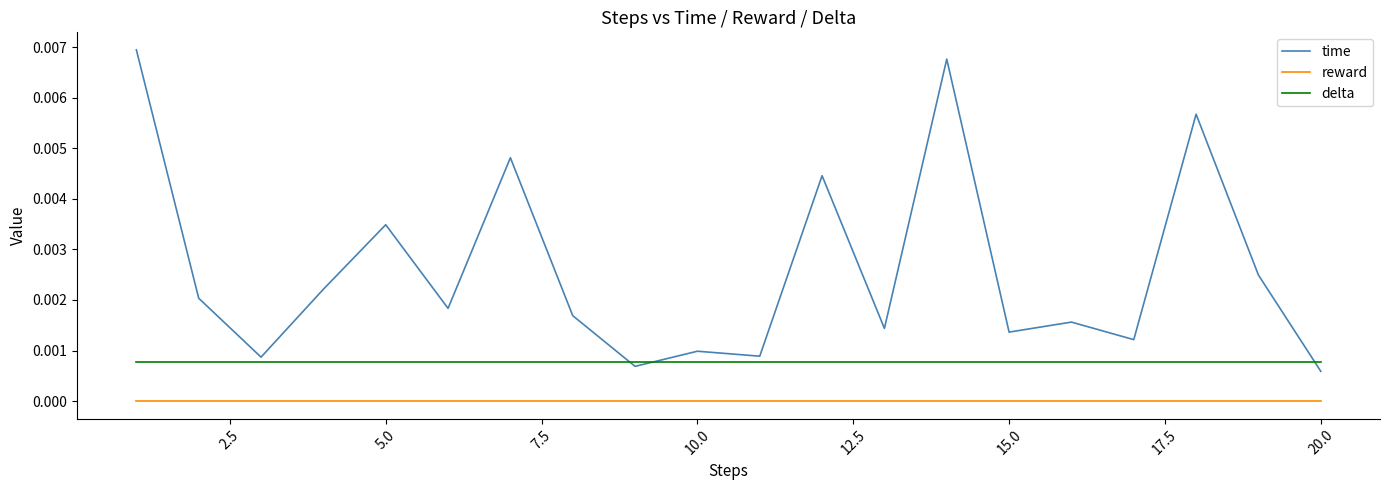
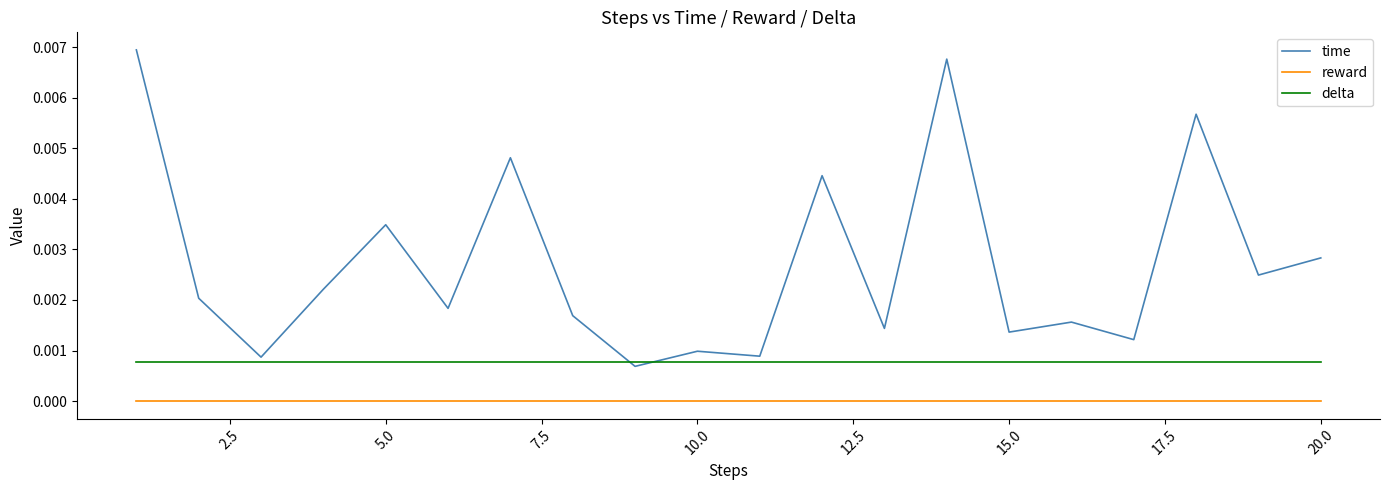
time, 20.0: 0.0006 -> 0.0028
